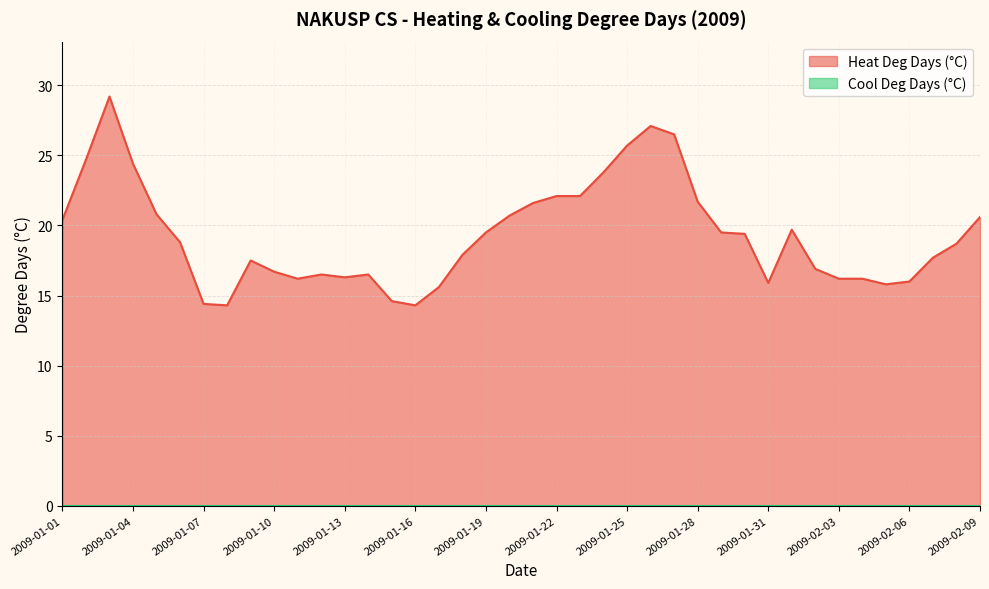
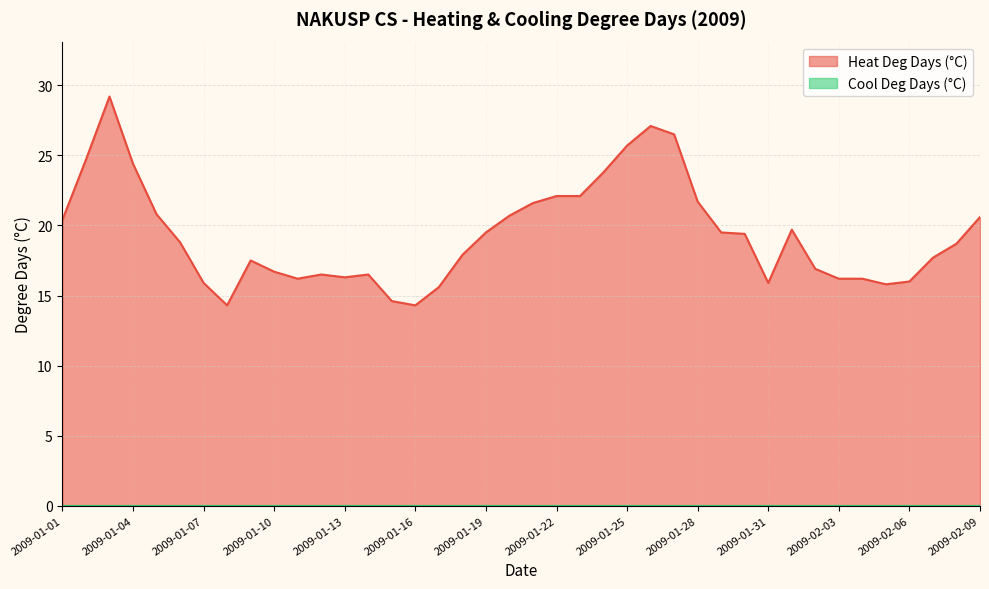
Heat Deg Days (°C), 2009-01-07: 14.4 -> 15.9
